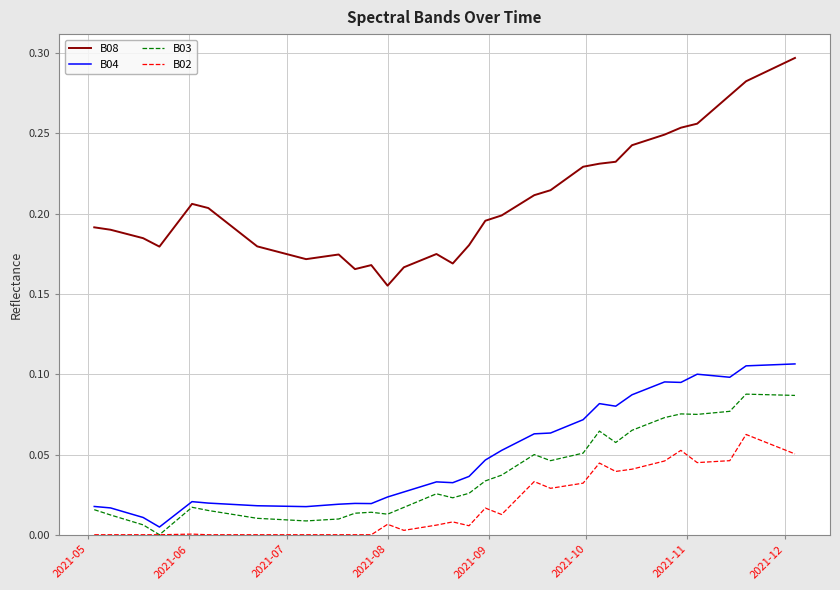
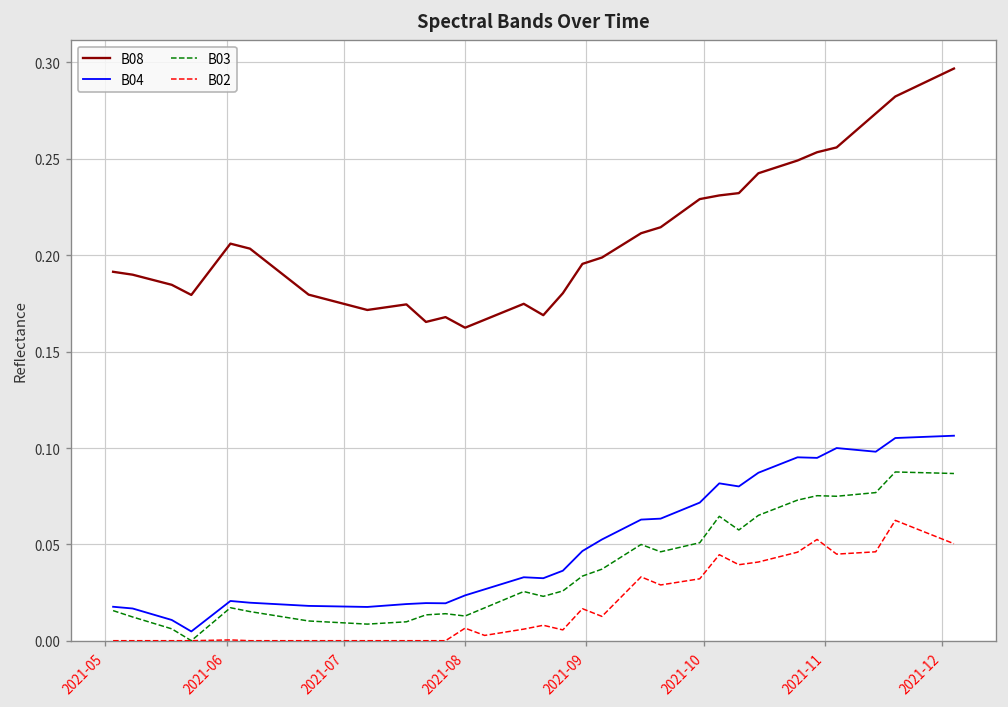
B08, 2021-08: 0.155 -> 0.162
